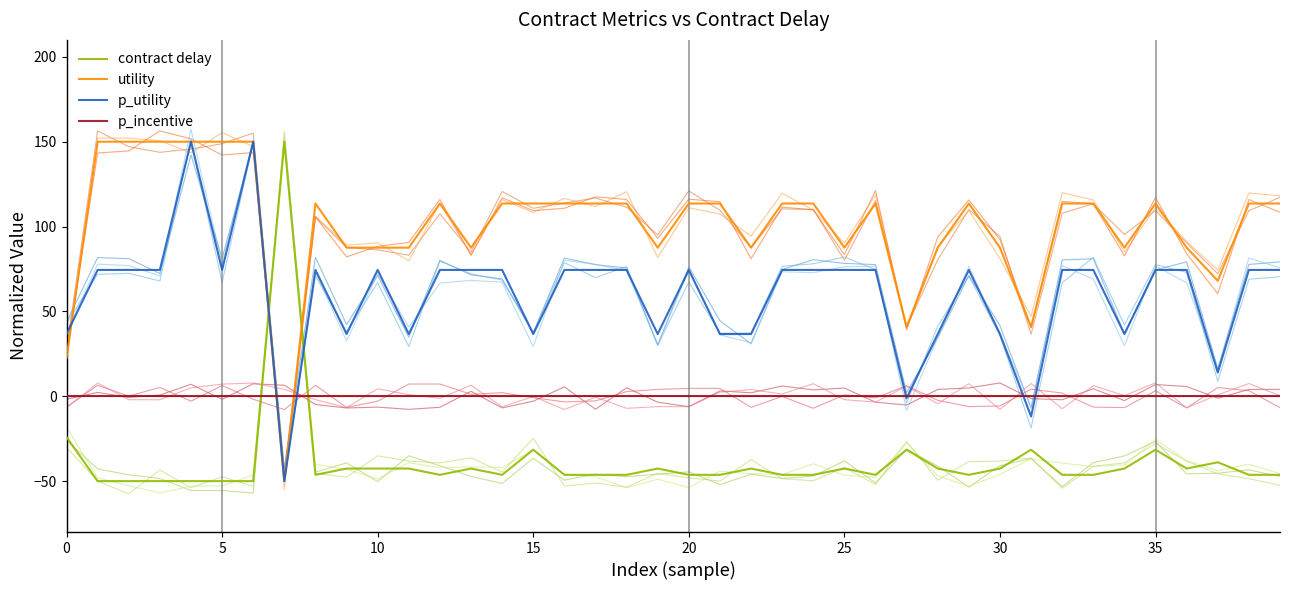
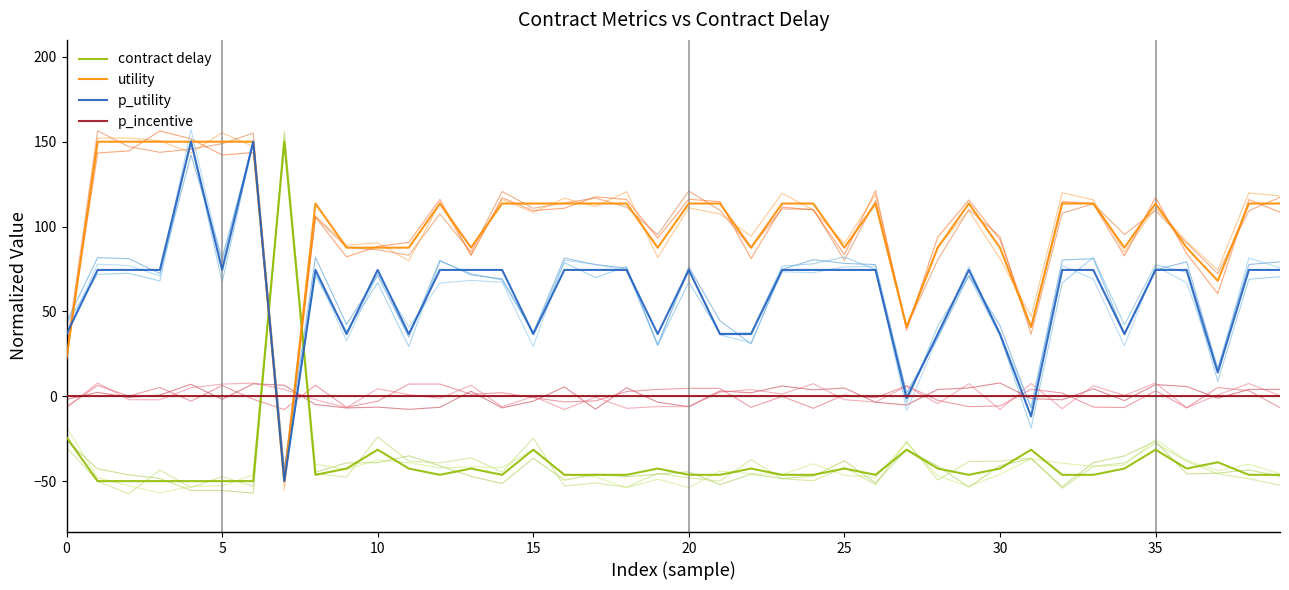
contract delay, 10: -43 -> -31
